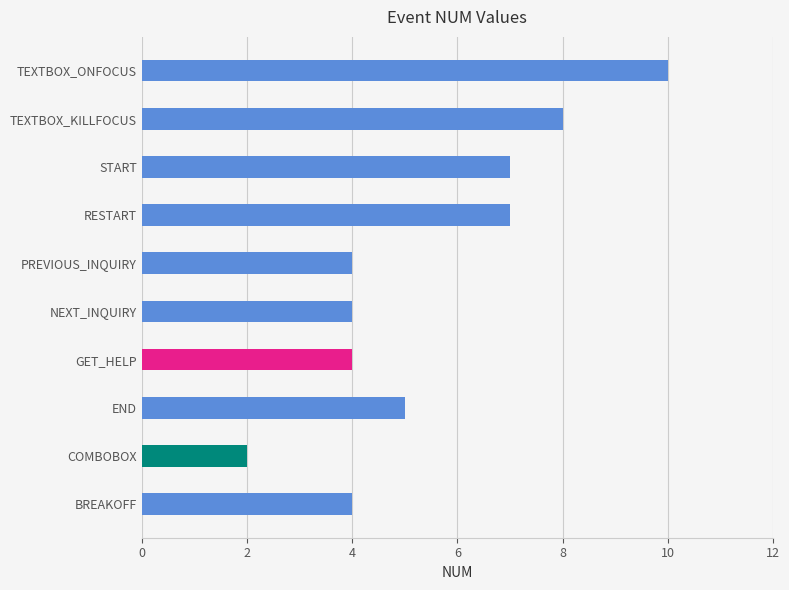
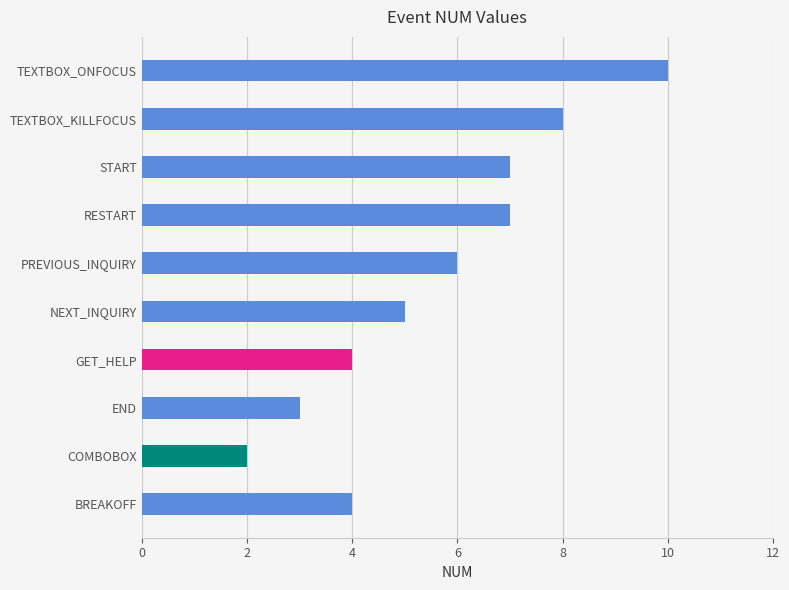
PREVIOUS_INQUIRY: 4 -> 6
NEXT_INQUIRY: 4 -> 5
END: 5 -> 3
